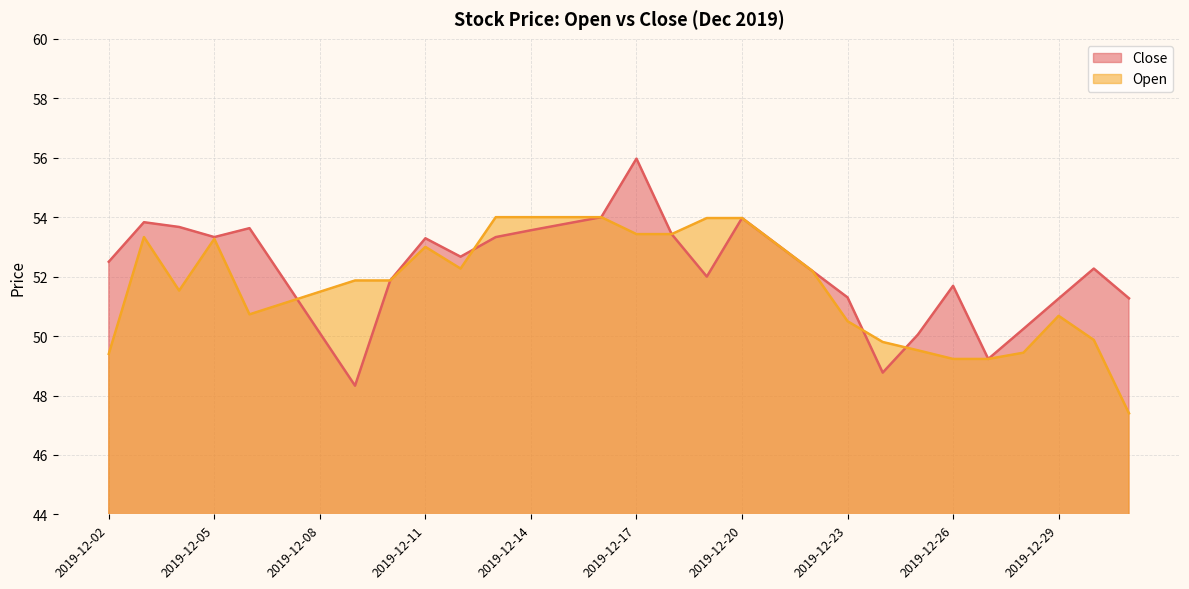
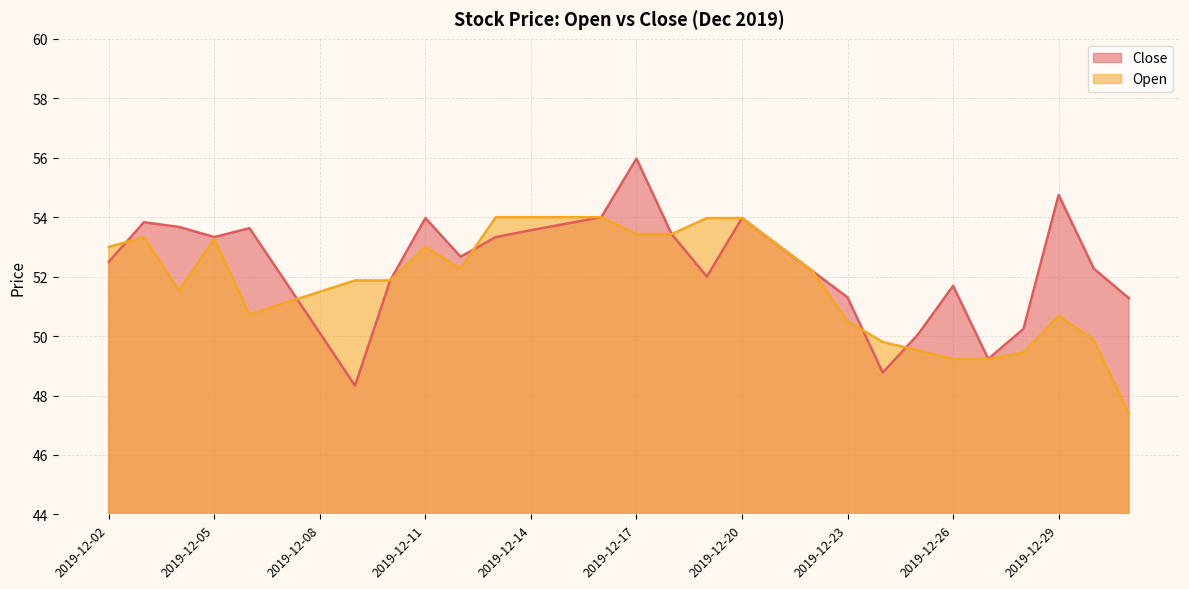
Open, 2019-12-02: 49.4 -> 53.0
Close, 2019-12-11: 53.3 -> 54.0
Close, 2019-12-29: 51.3 -> 54.8
